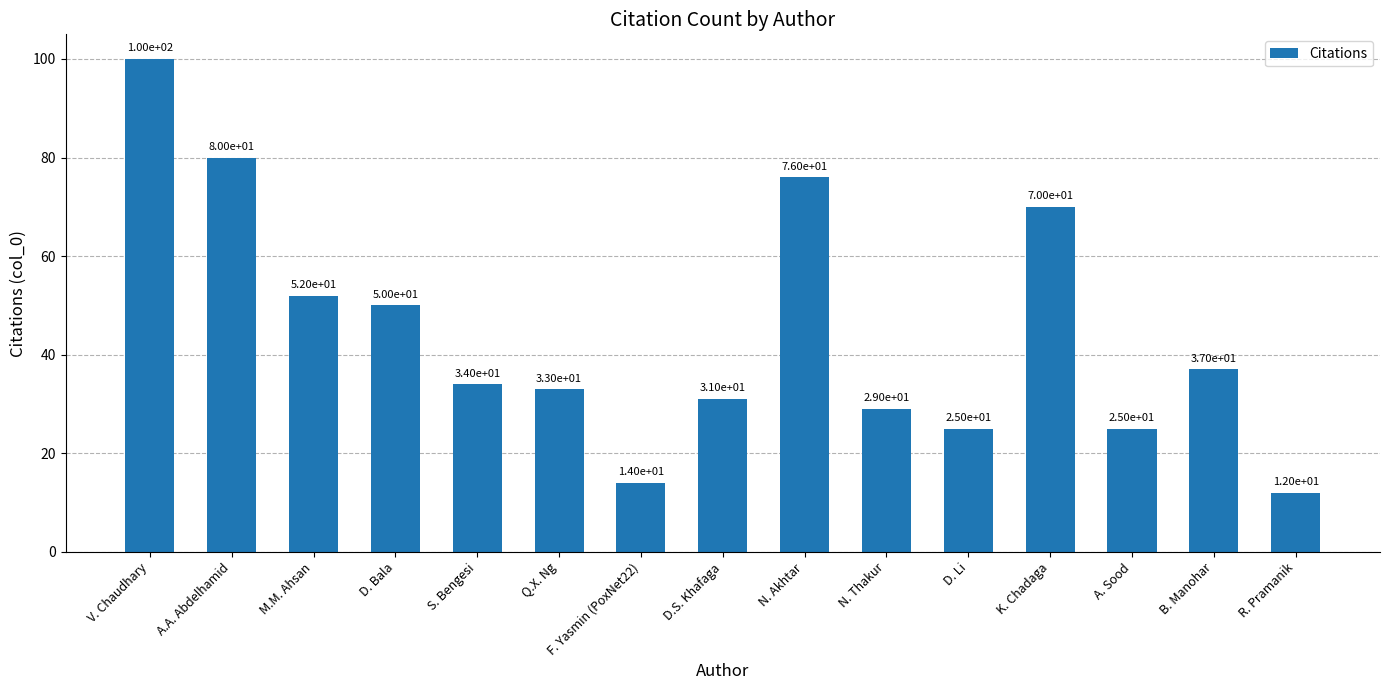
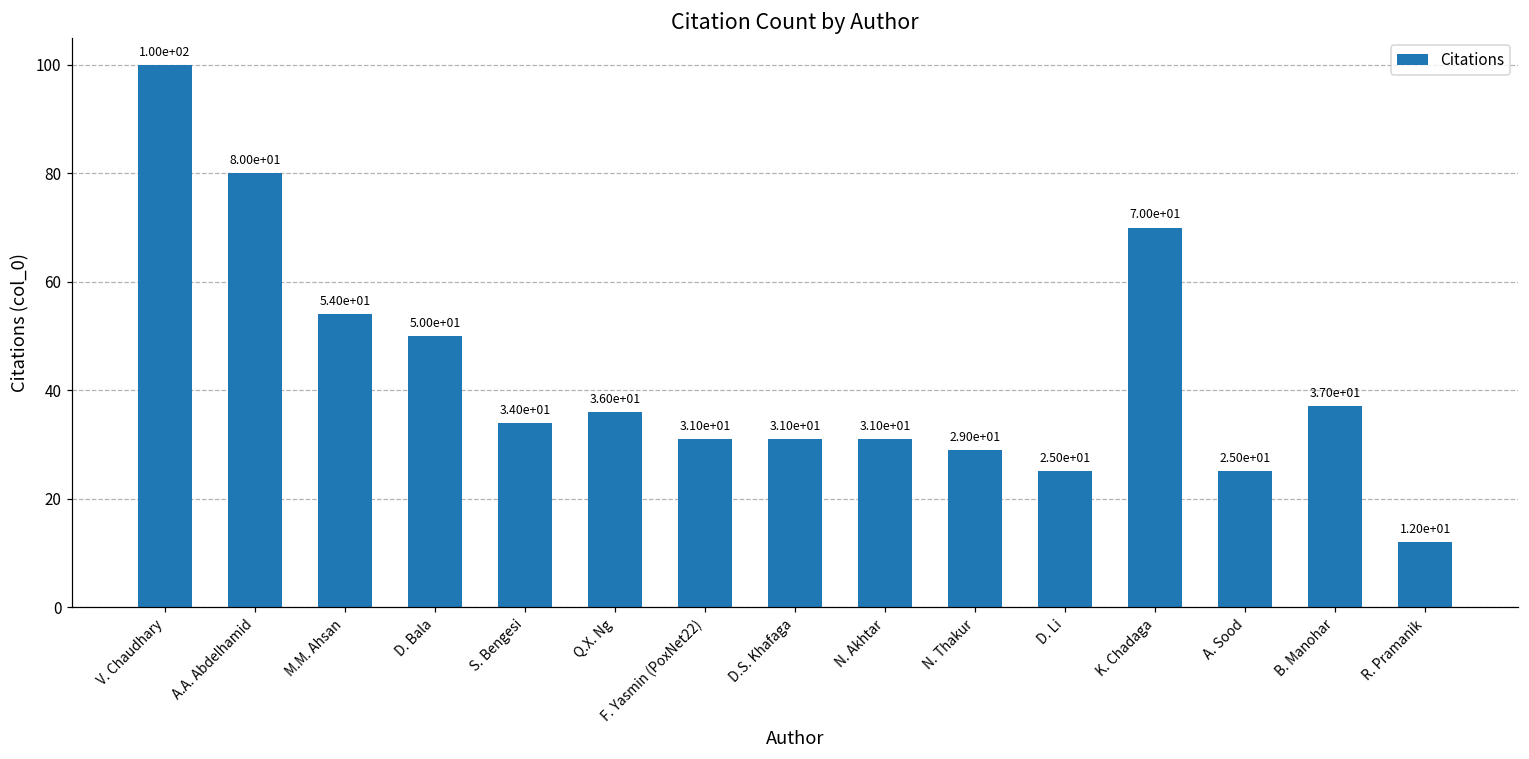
M.M. Ahsan: 5.20e+01 -> 5.40e+01
Q.X. Ng: 3.30e+01 -> 3.60e+01
F. Yasmin (PoxNet22): 1.40e+01 -> 3.10e+01
N. Akhtar: 7.60e+01 -> 3.10e+01
